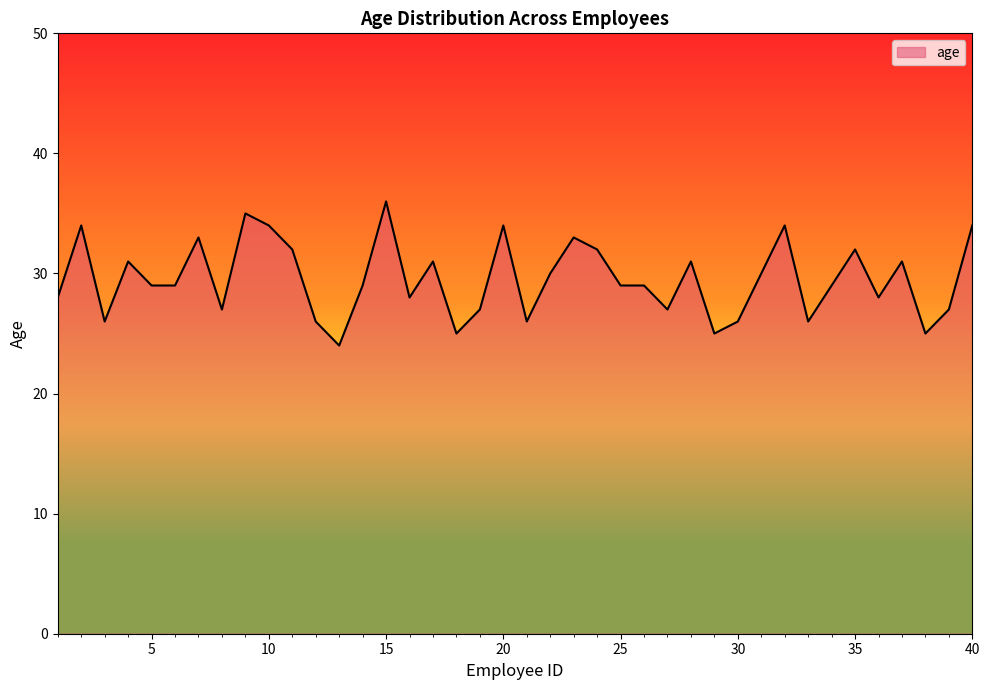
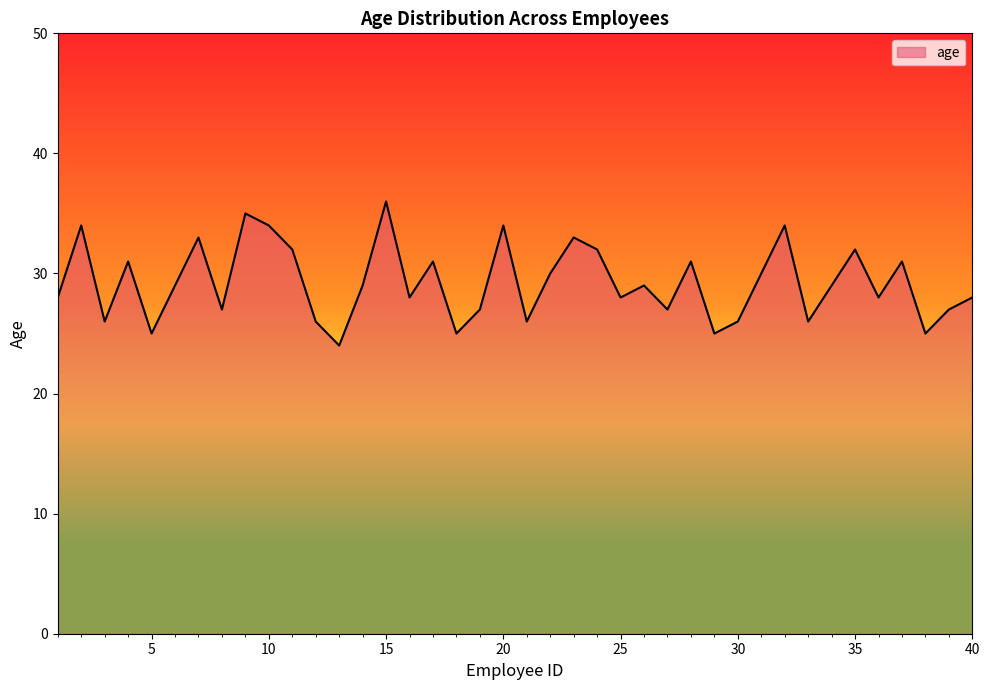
5: 29 -> 25
25: 29 -> 28
40: 34 -> 28
